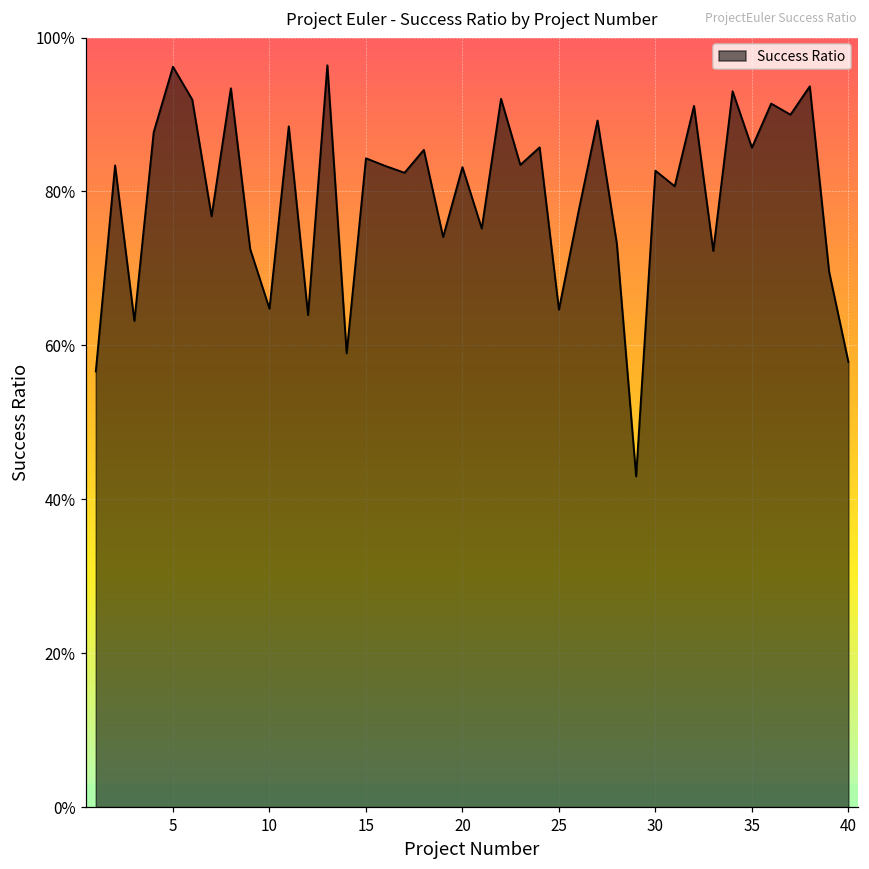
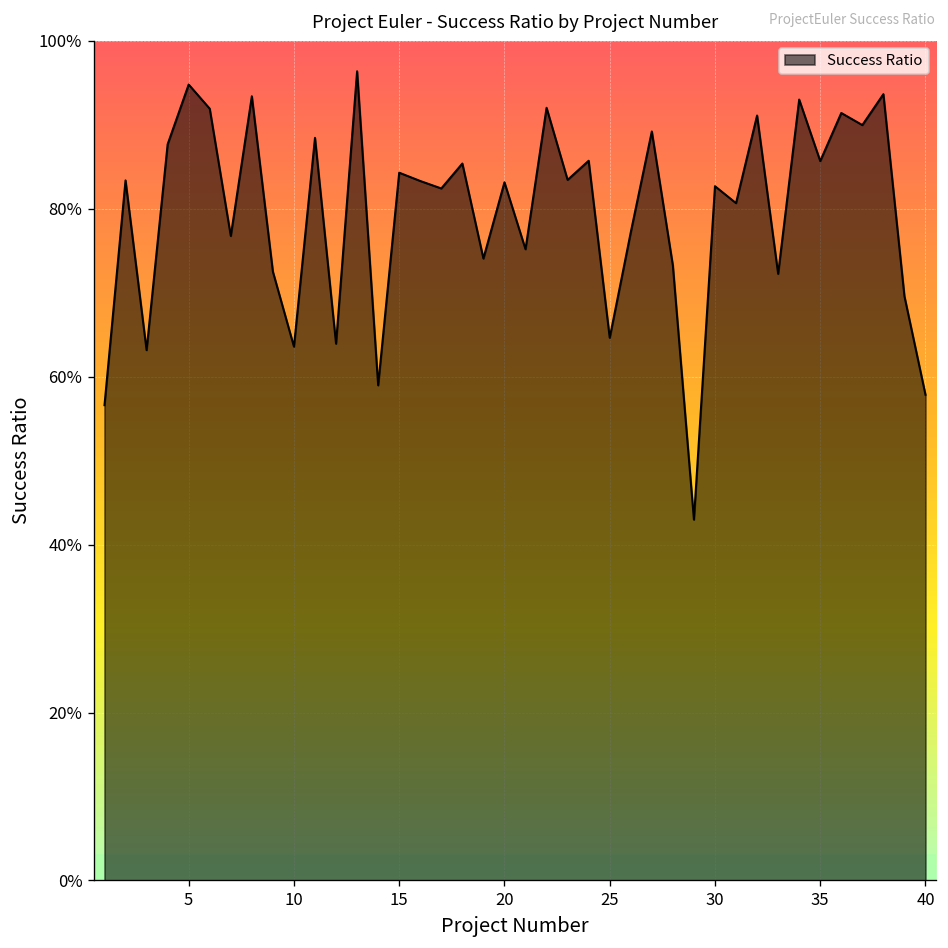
5: 96% -> 95%
10: 65% -> 64%
